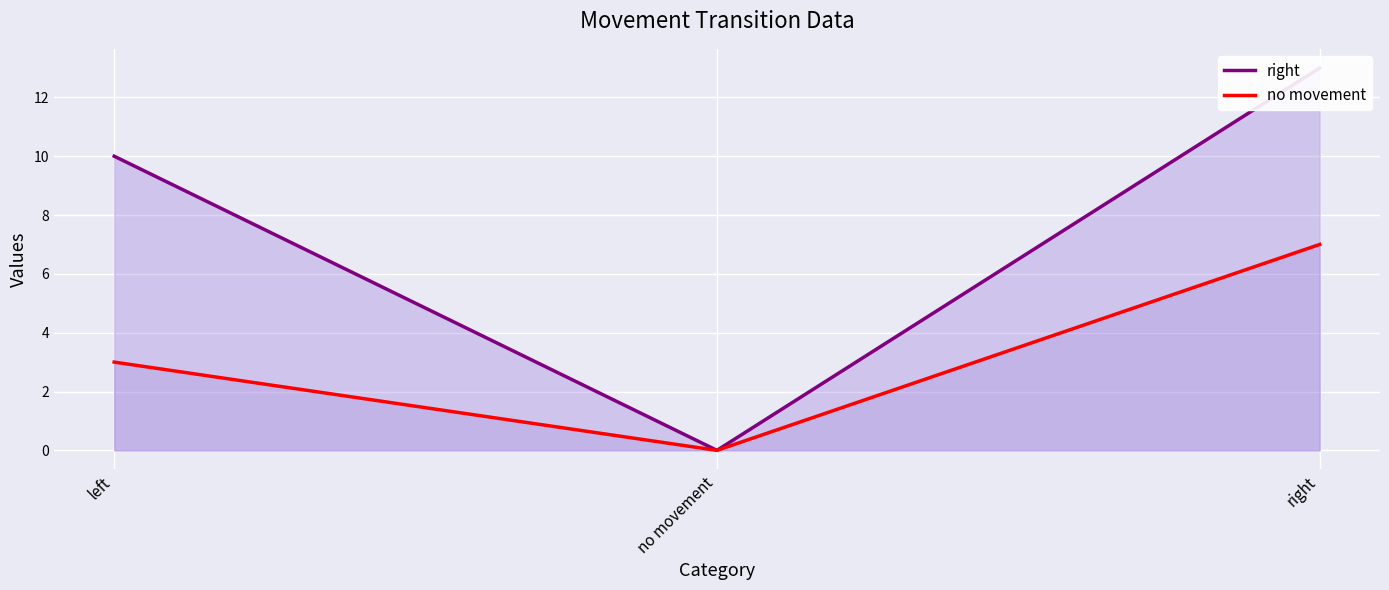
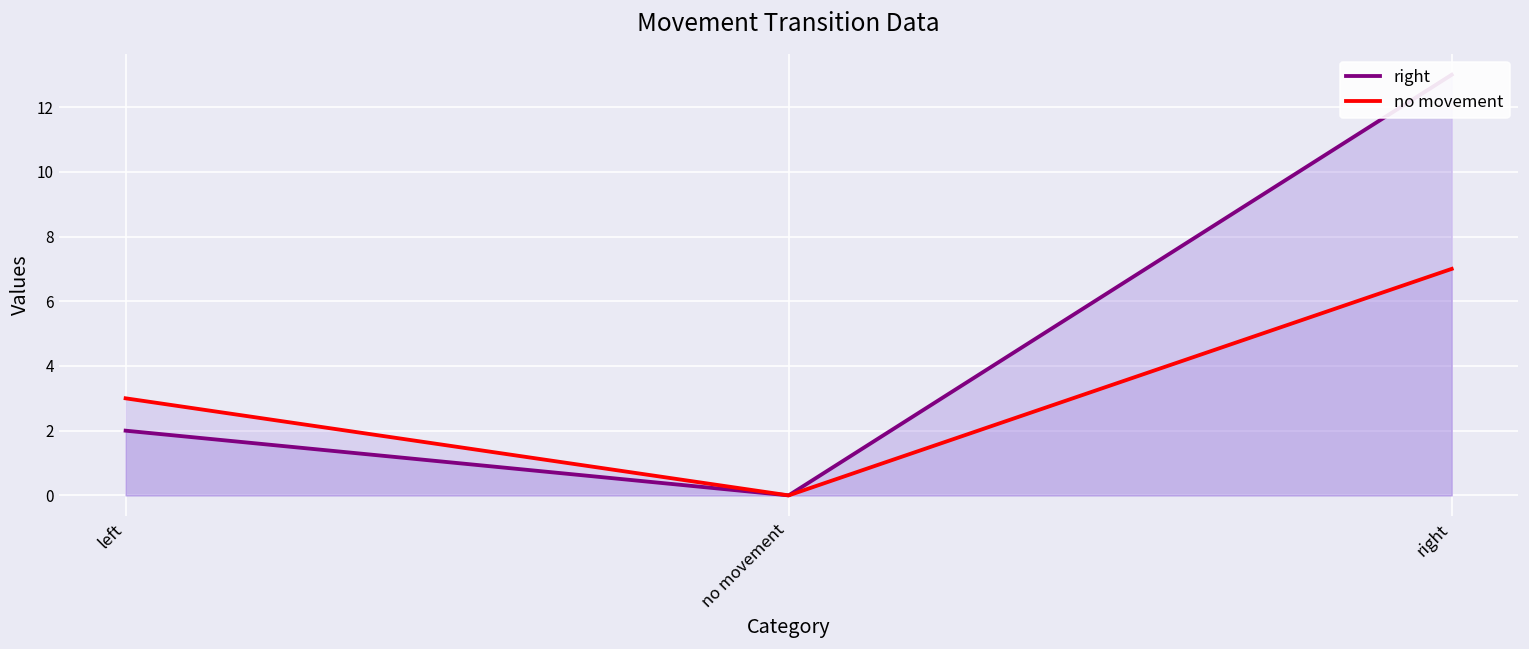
right, left: 10 -> 2
